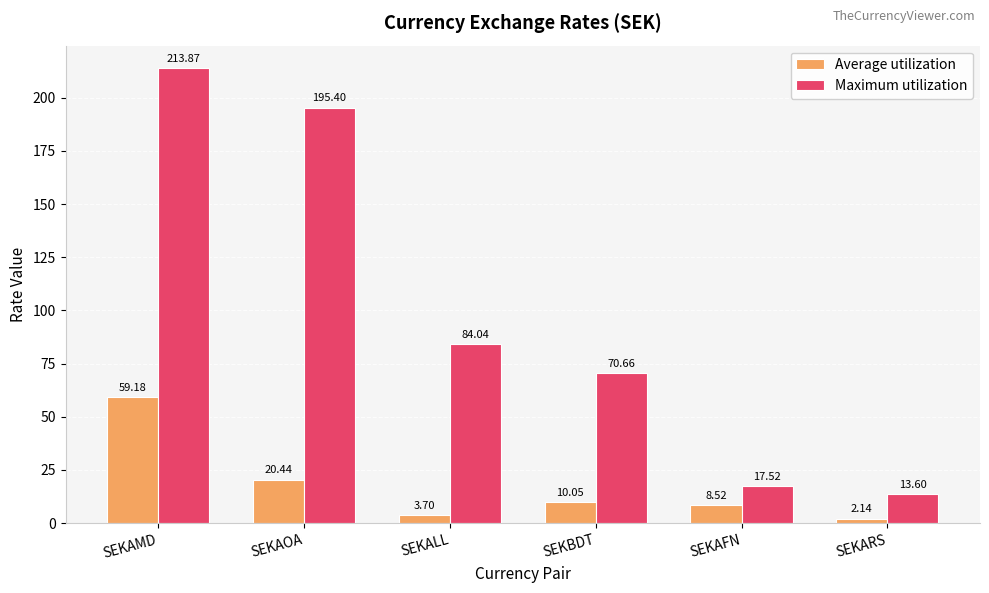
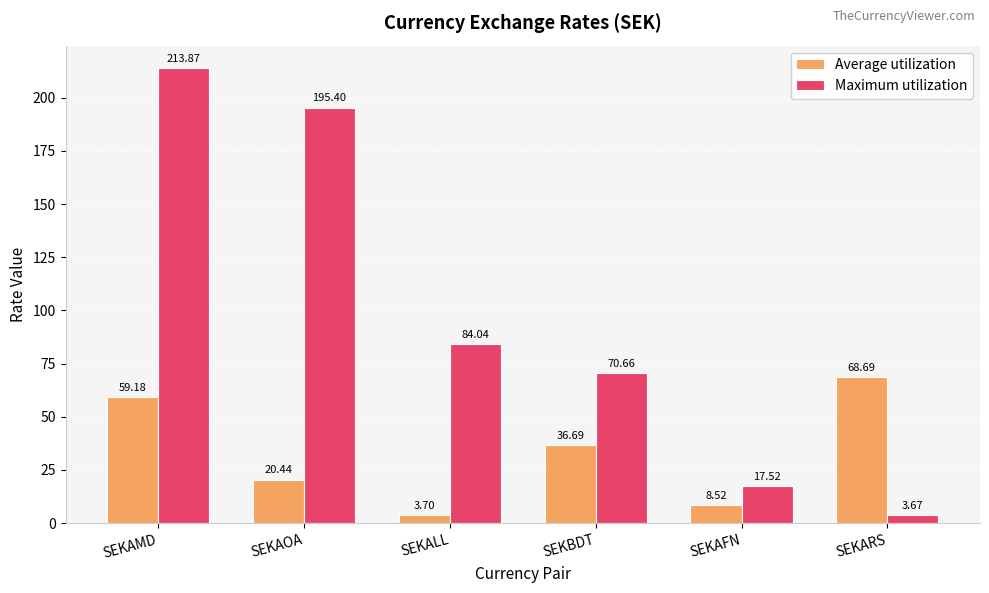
Average utilization, SEKBDT: 10.05 -> 36.69
Average utilization, SEKARS: 2.14 -> 68.69
Maximum utilization, SEKARS: 13.60 -> 3.67
